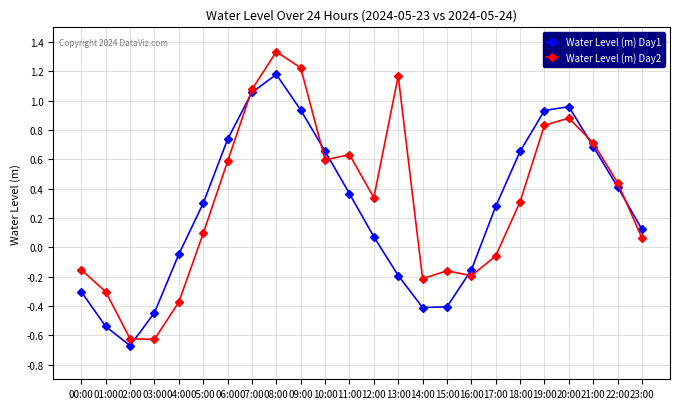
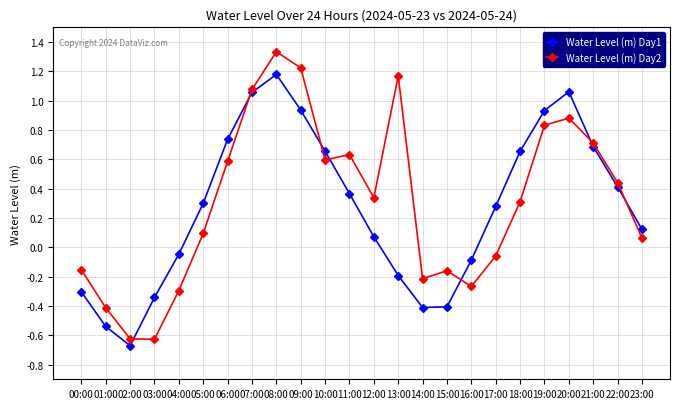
Water Level (m) Day2, 01:00: -0.30 -> -0.41
Water Level (m) Day1, 03:00: -0.45 -> -0.34
Water Level (m) Day2, 04:00: -0.37 -> -0.29
Water Level (m) Day1, 16:00: -0.15 -> -0.09
Water Level (m) Day2, 16:00: -0.19 -> -0.27
Water Level (m) Day1, 20:00: 0.96 -> 1.06
